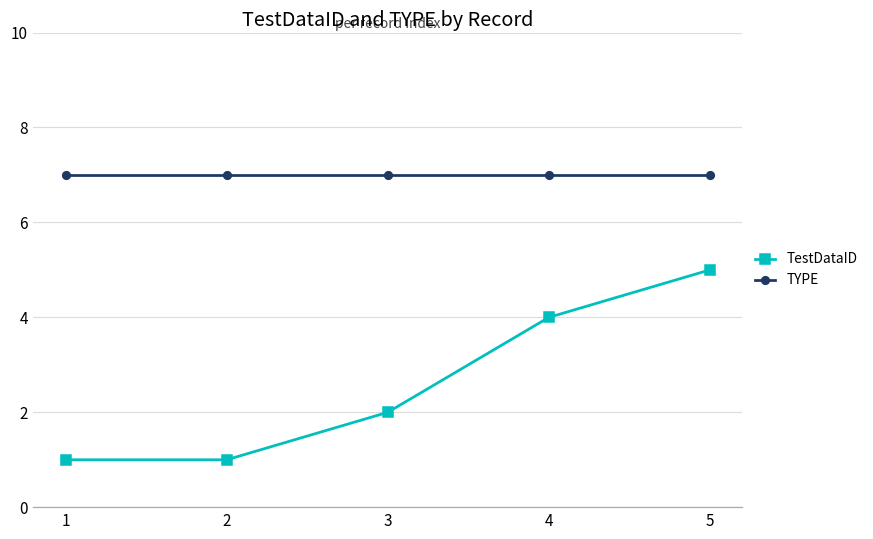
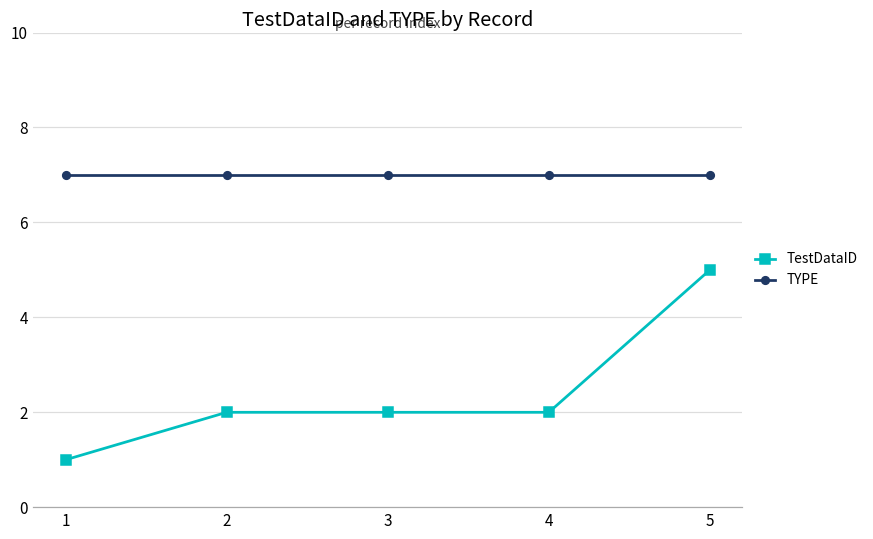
TestDataID, 2: 1 -> 2
TestDataID, 4: 4 -> 2
